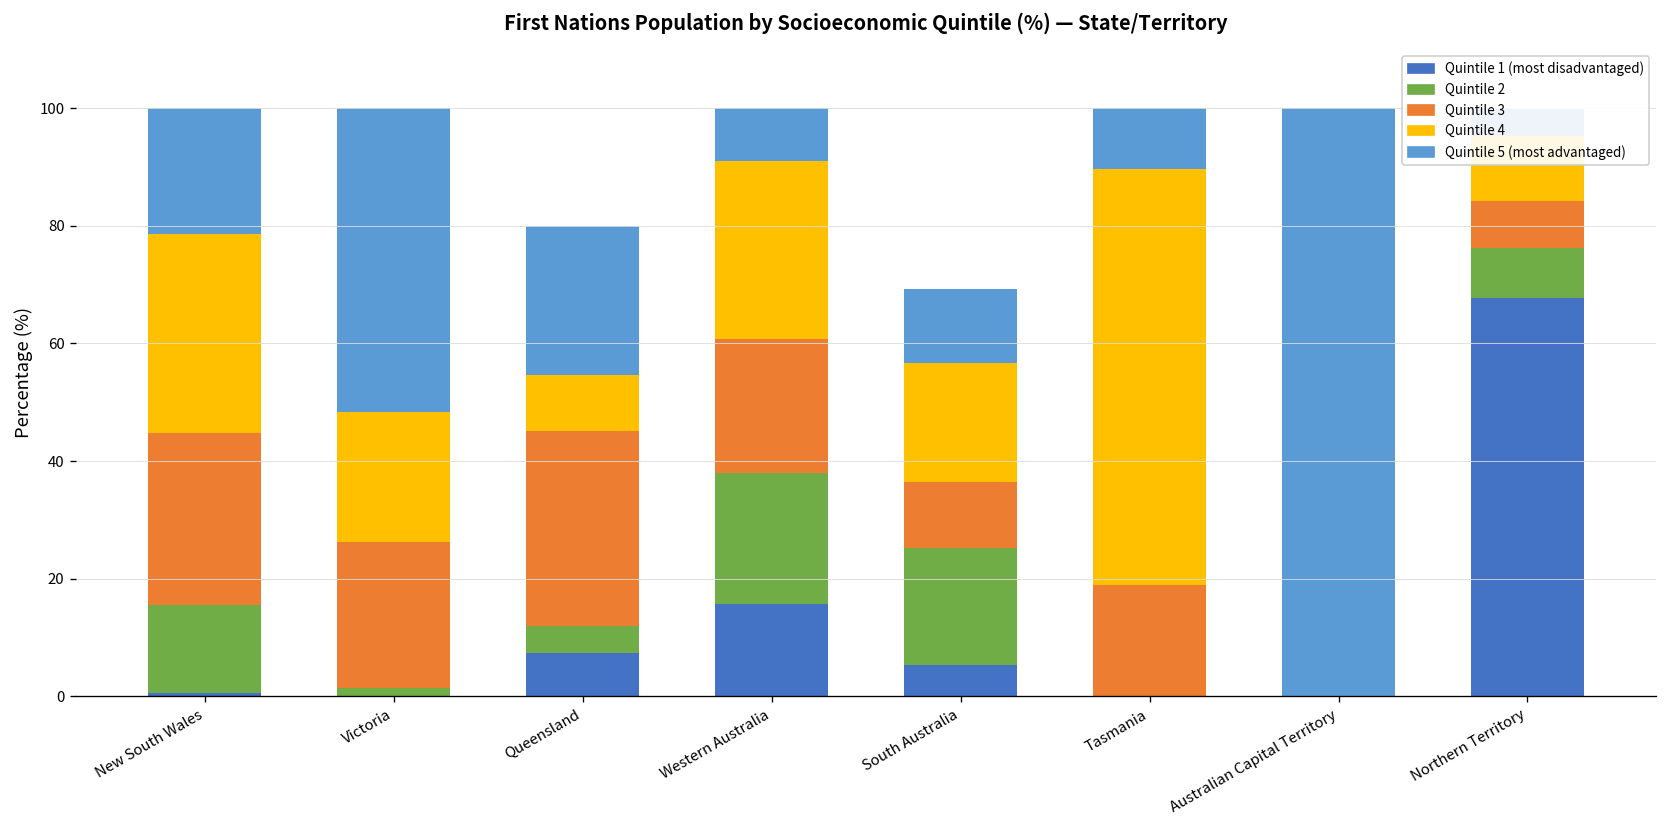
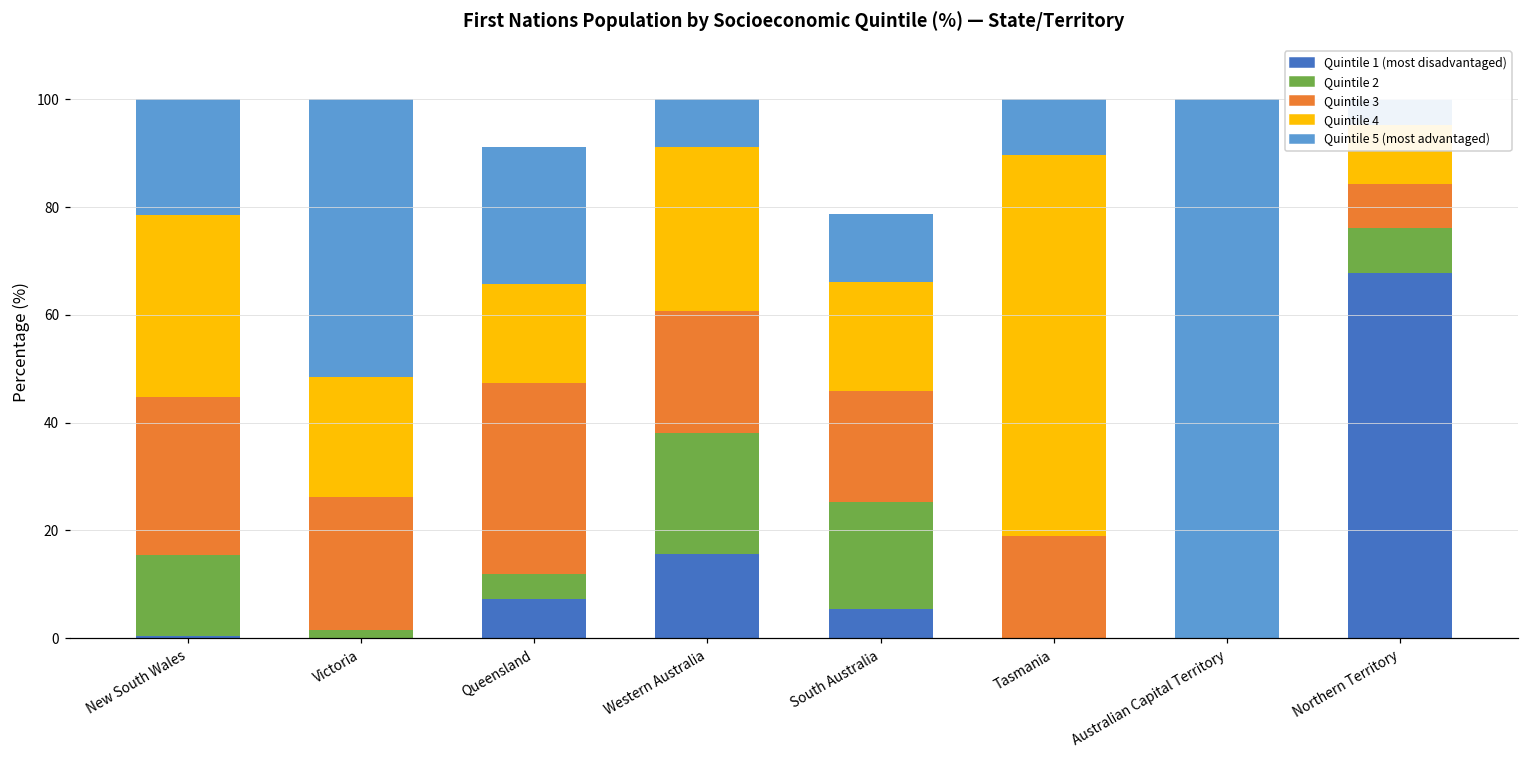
Quintile 3, Queensland: 33 -> 35
Quintile 4, Queensland: 9 -> 18
Quintile 3, South Australia: 11 -> 21
